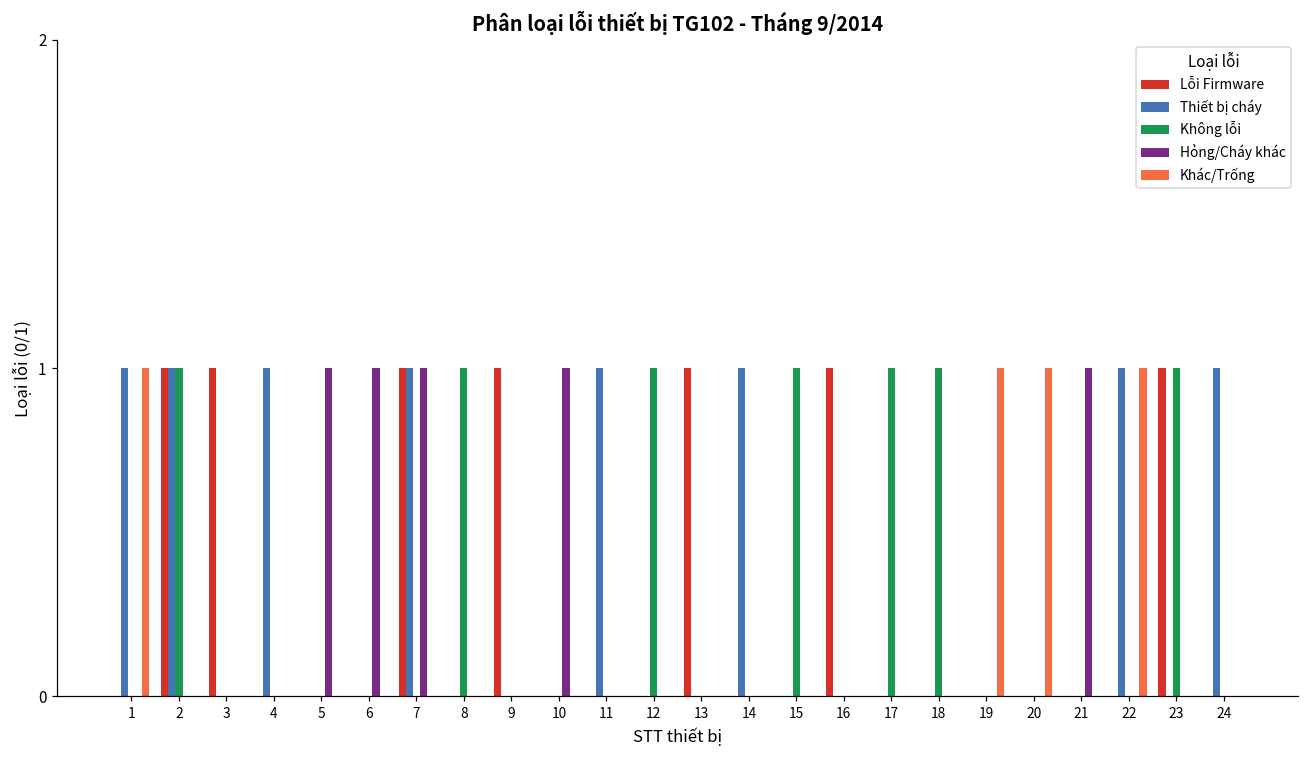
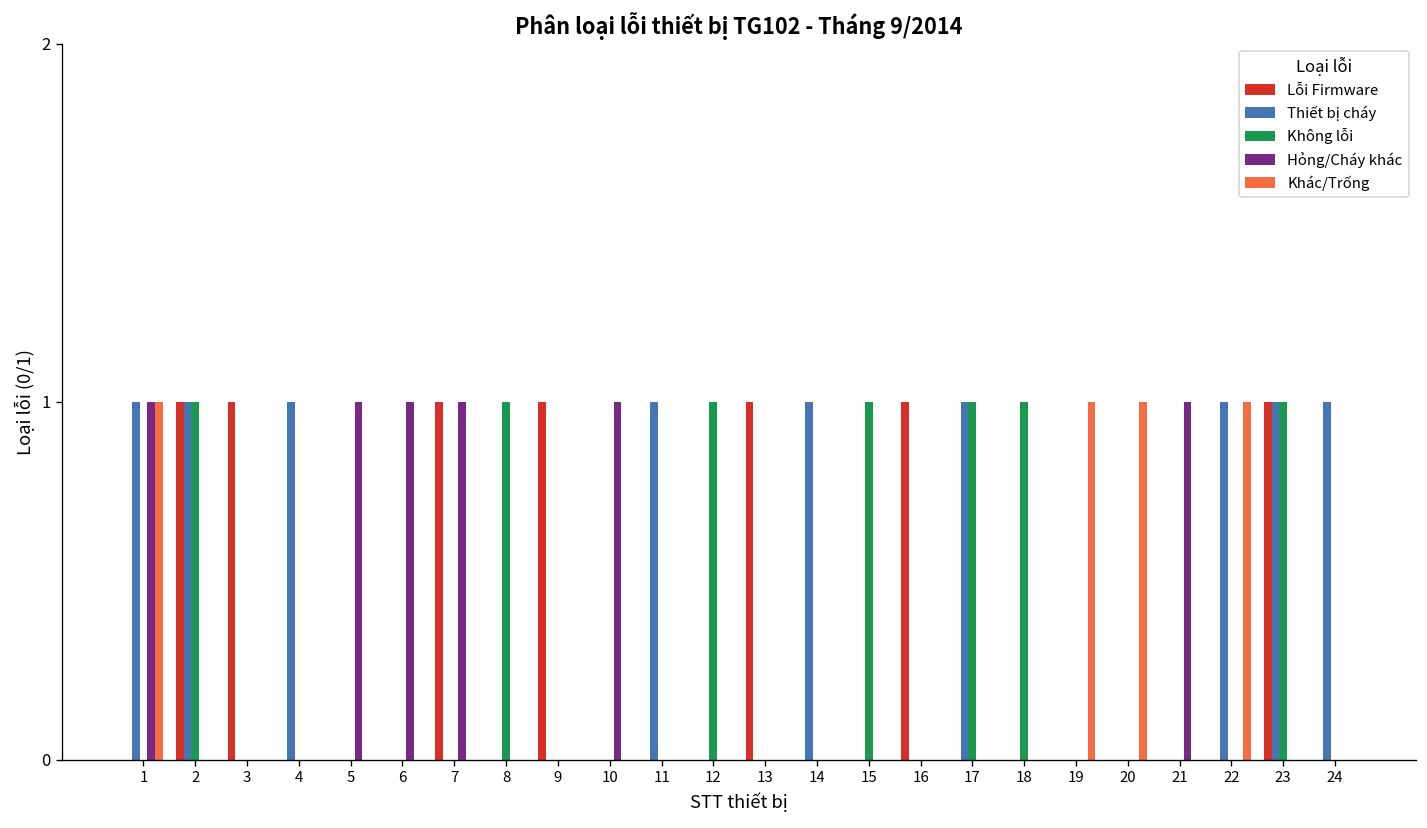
Hỏng/Cháy khác, 1: 0 -> 1
Thiết bị cháy, 7: 1 -> 0
Thiết bị cháy, 17: 0 -> 1
Thiết bị cháy, 23: 0 -> 1
